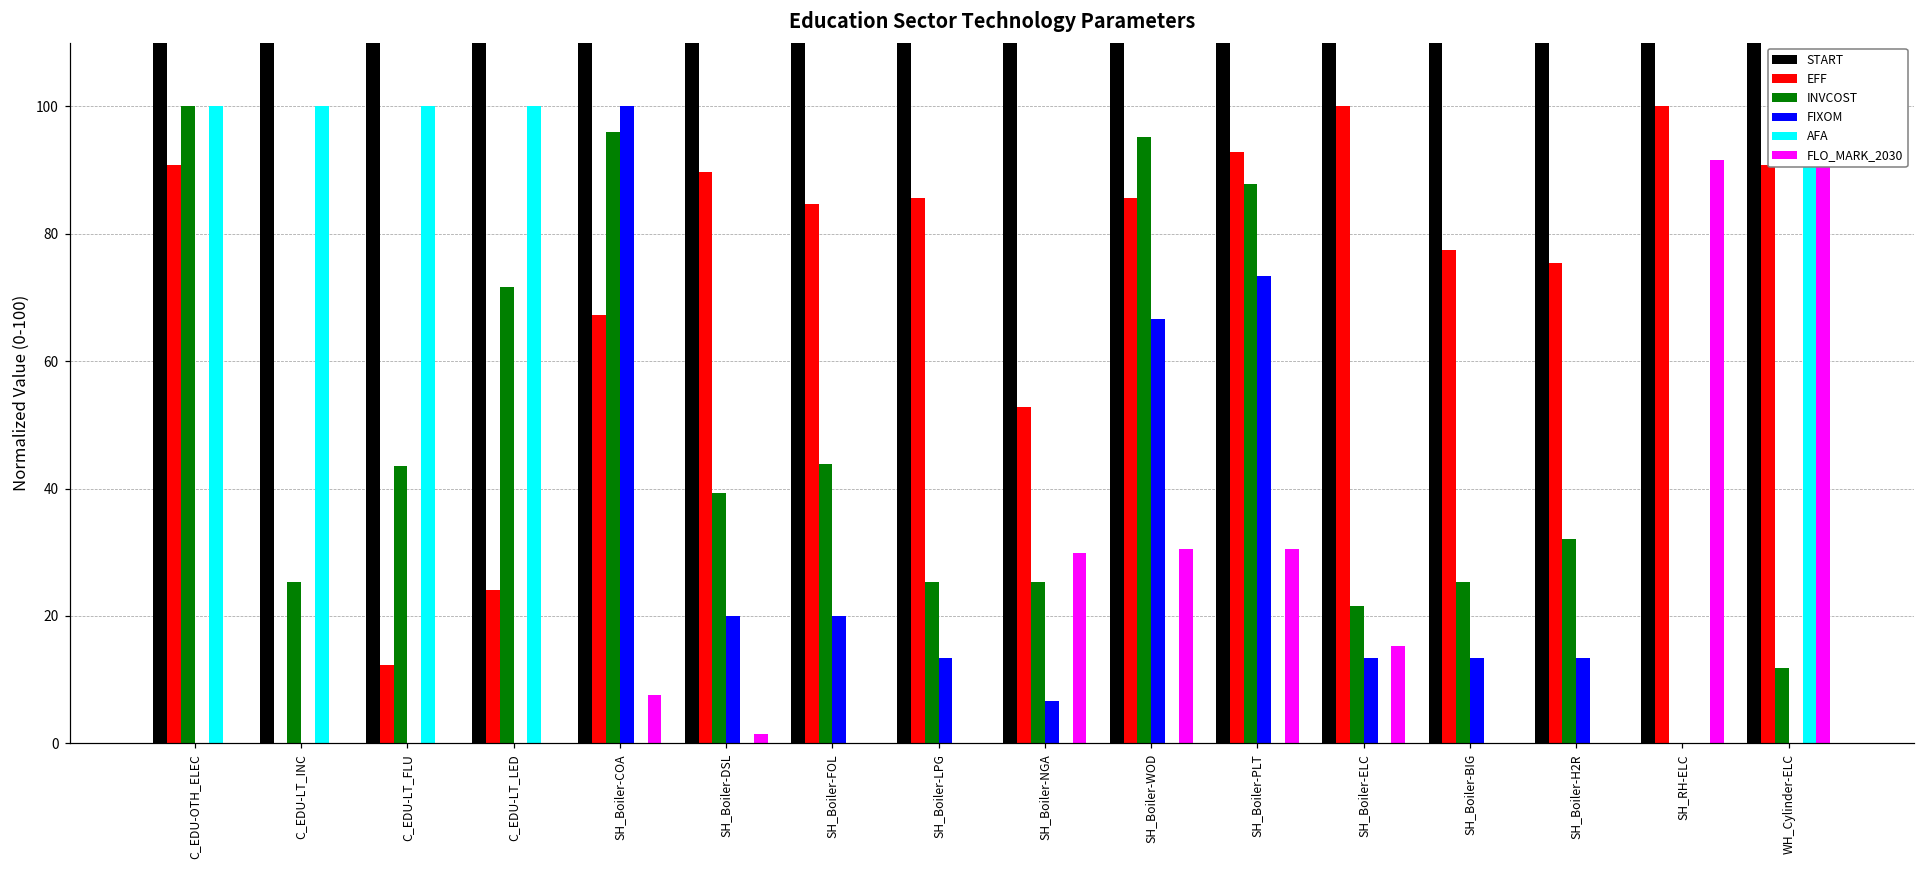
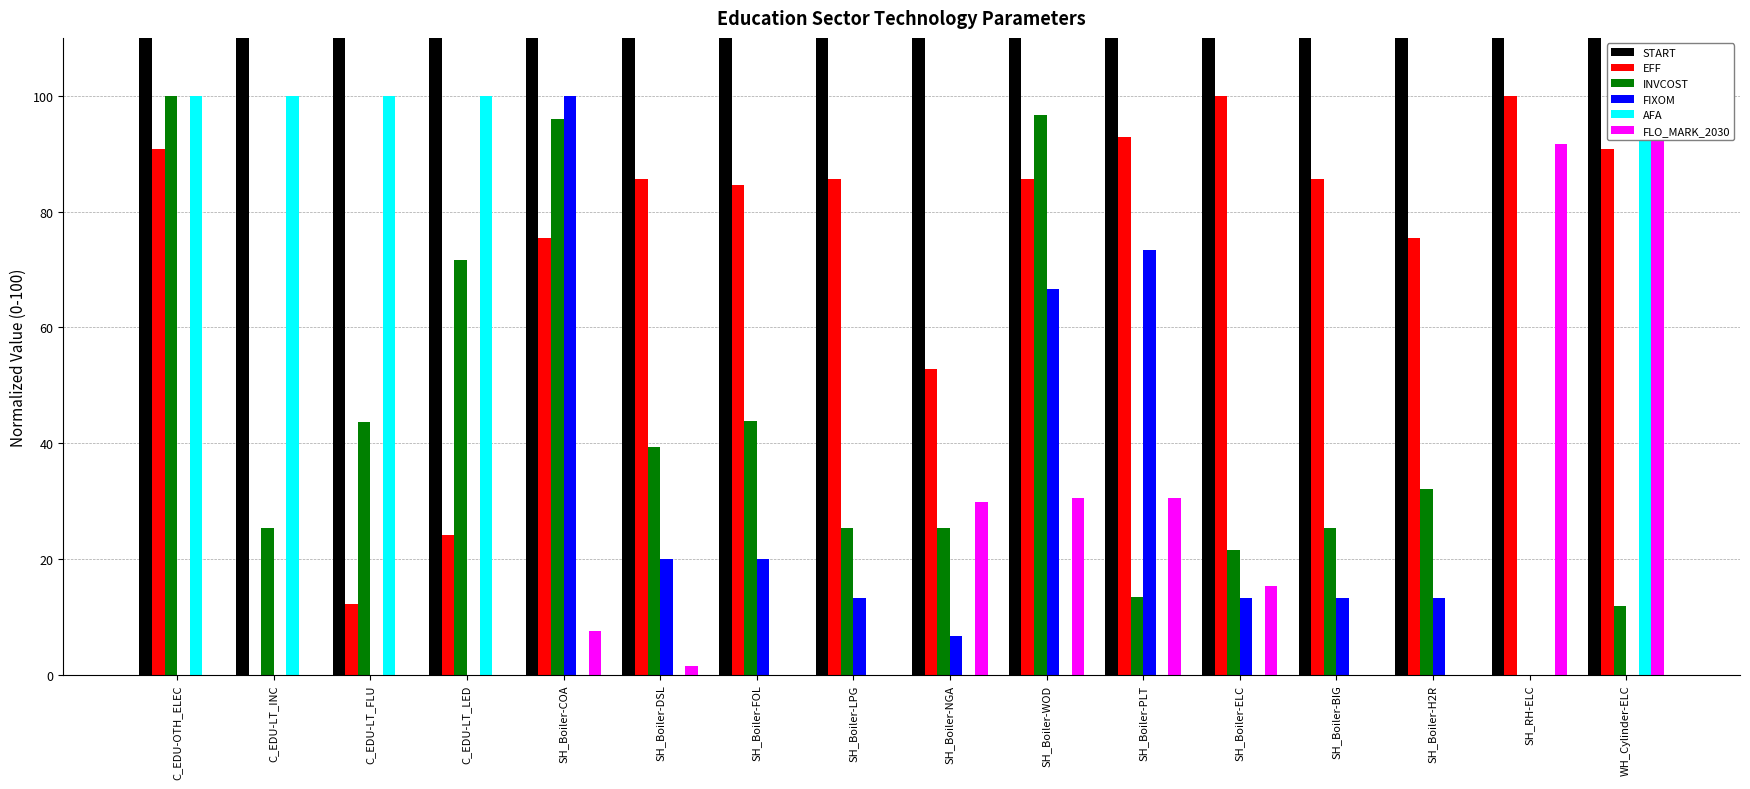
EFF, SH_Boiler-COA: 67 -> 75
EFF, SH_Boiler-DSL: 90 -> 86
INVCOST, SH_Boiler-WOD: 95 -> 97
INVCOST, SH_Boiler-PLT: 88 -> 13
EFF, SH_Boiler-BIG: 77 -> 86
